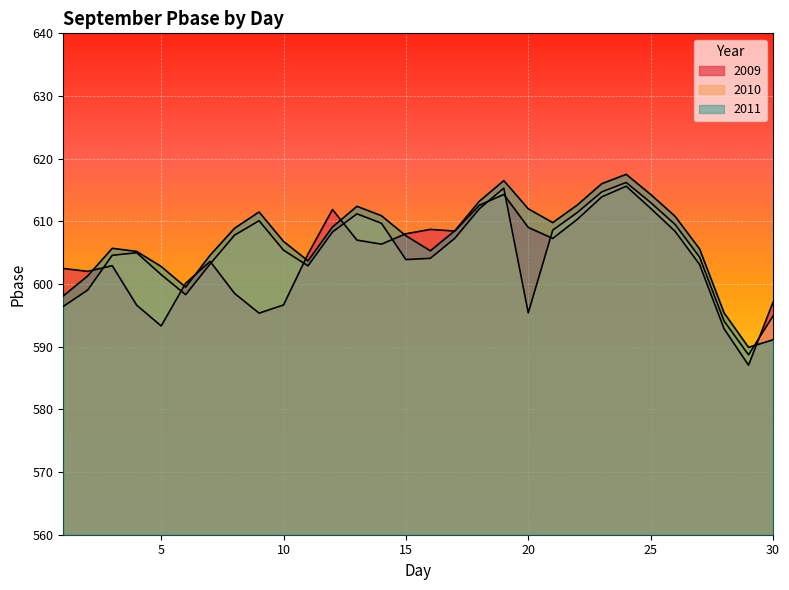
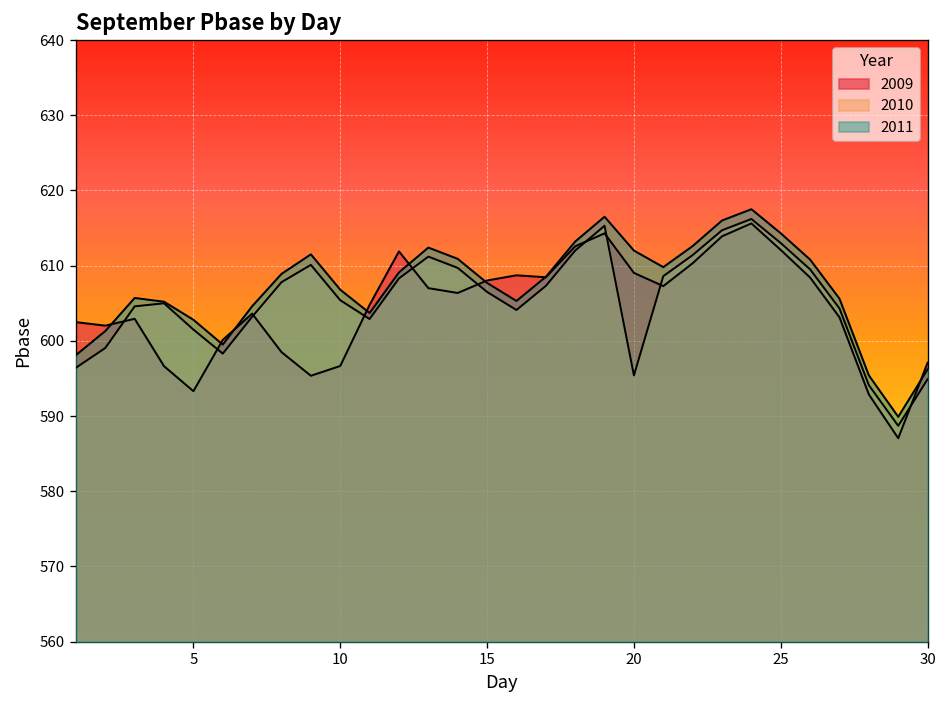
2010, 15: 604 -> 607
2011, 30: 591 -> 596
